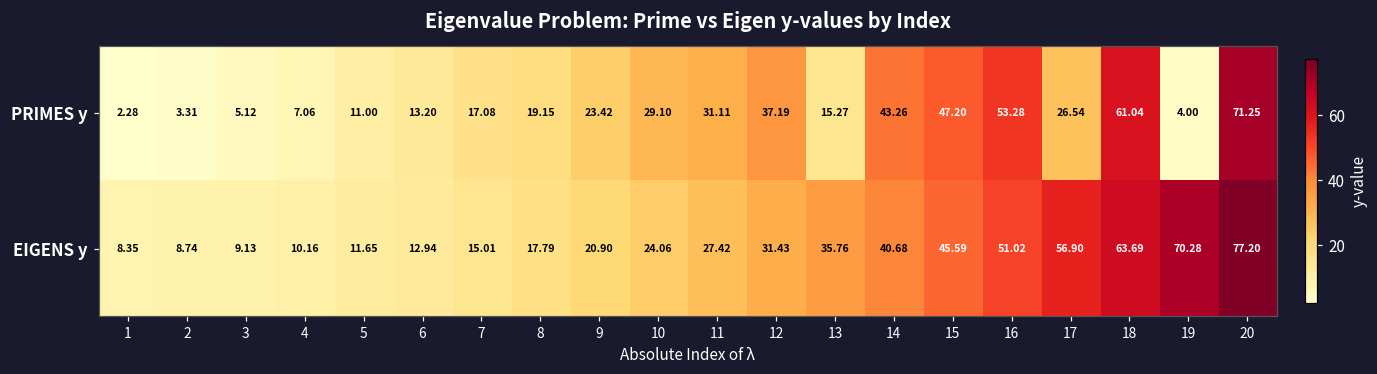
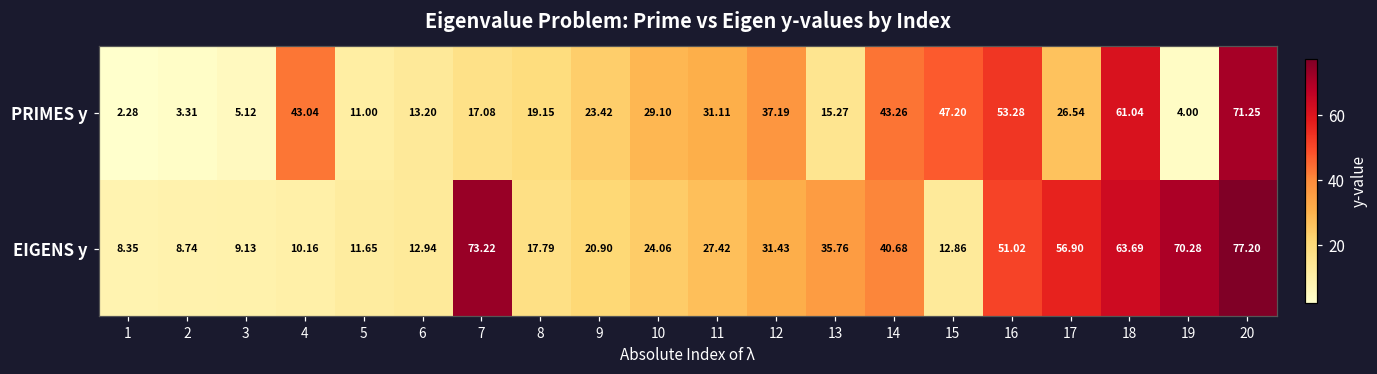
PRIMES y, 4: 7.06 -> 43.04
EIGENS y, 7: 15.01 -> 73.22
EIGENS y, 15: 45.59 -> 12.86
